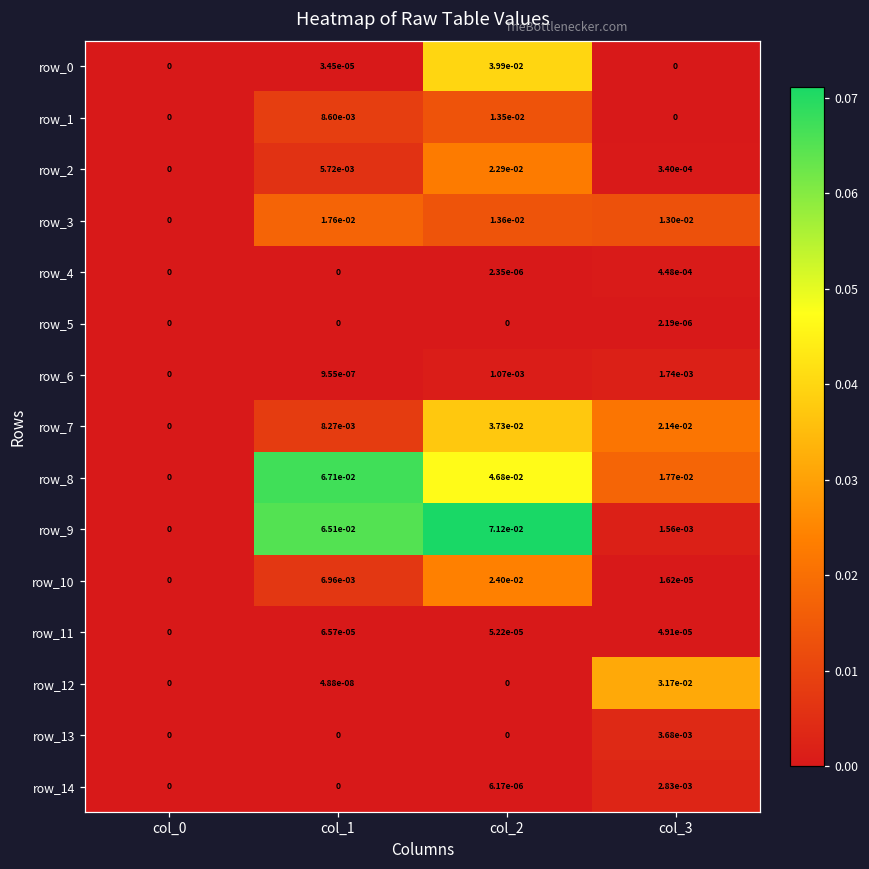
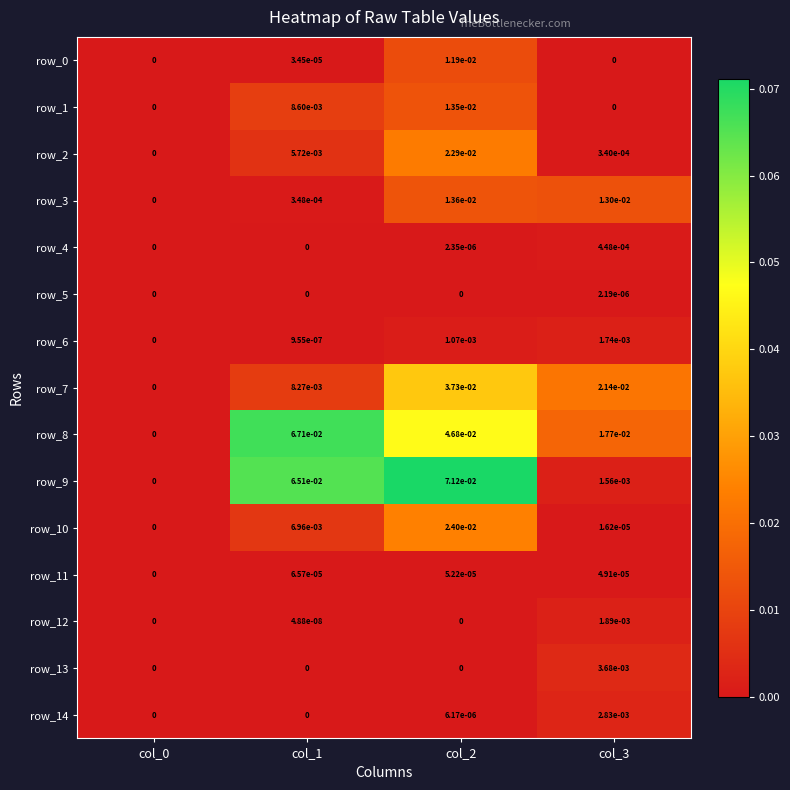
row_0, col_2: 3.99e-02 -> 1.19e-02
row_3, col_1: 1.76e-02 -> 3.48e-04
row_12, col_3: 3.17e-02 -> 1.89e-03
